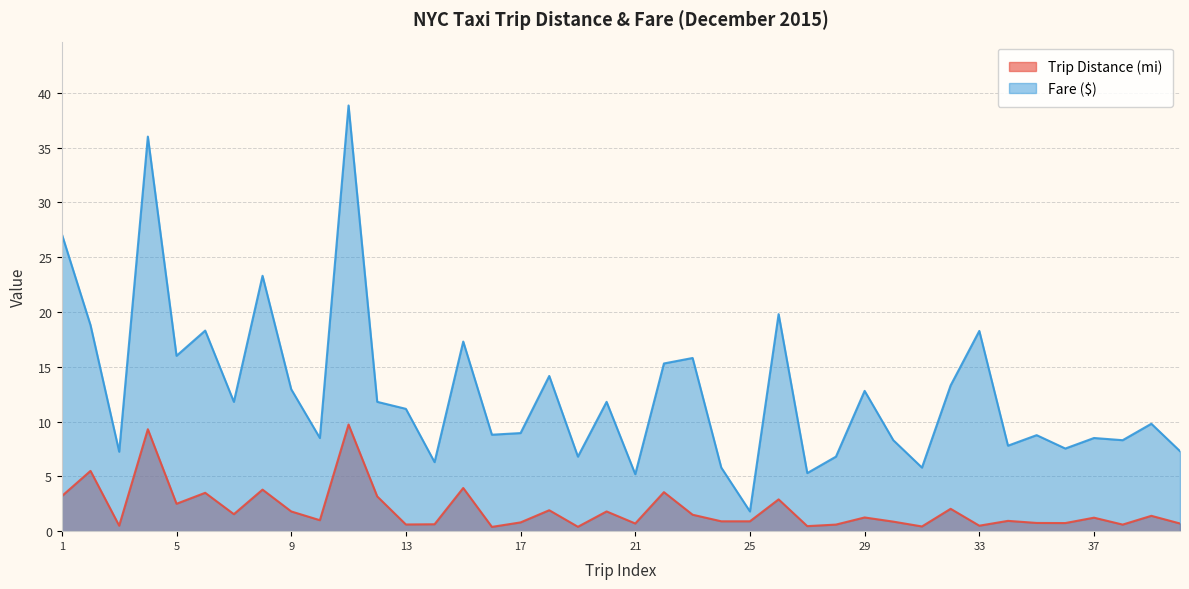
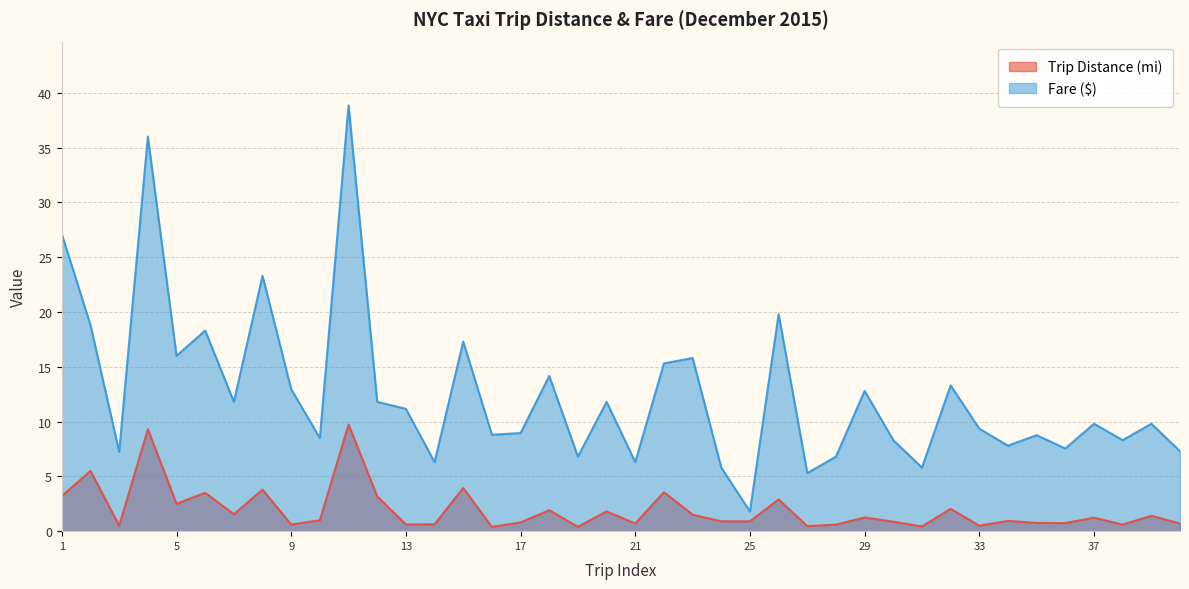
Trip Distance (mi), 9: 1.8 -> 0.6
Fare ($), 21: 5.2 -> 6.3
Fare ($), 33: 18.3 -> 9.4
Fare ($), 37: 8.5 -> 9.8
